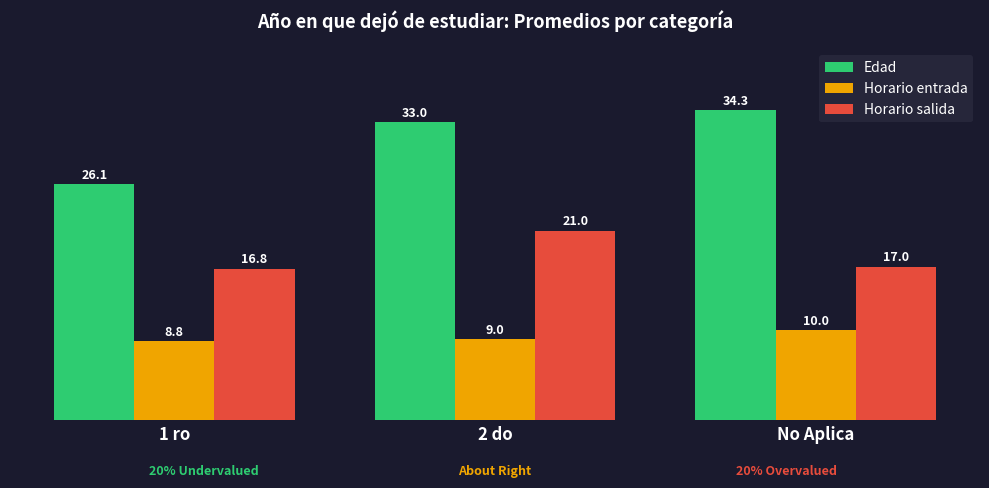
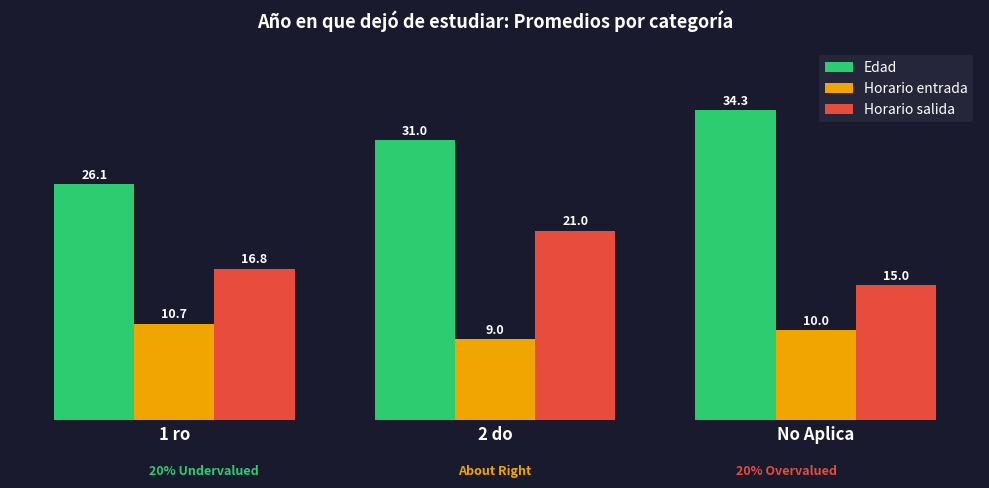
Horario entrada, 1 ro: 8.8 -> 10.7
Edad, 2 do: 33.0 -> 31.0
Horario salida, No Aplica: 17.0 -> 15.0
